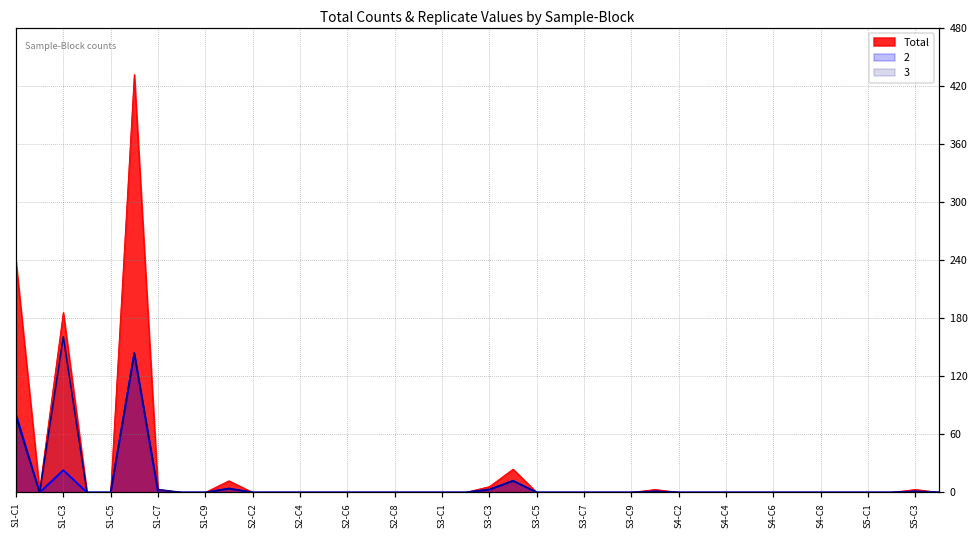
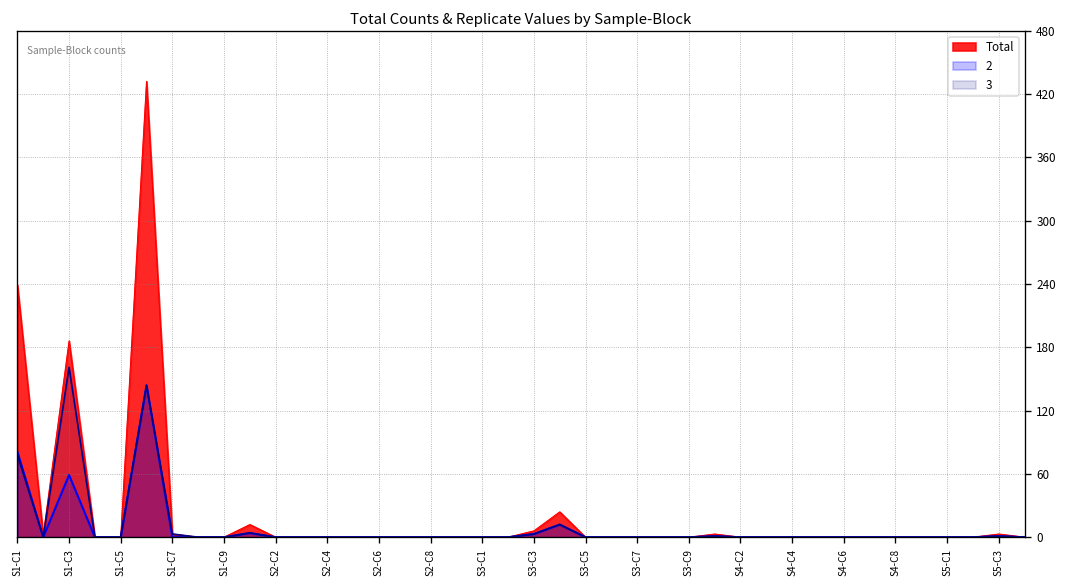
2, S1-C3: 20 -> 60
